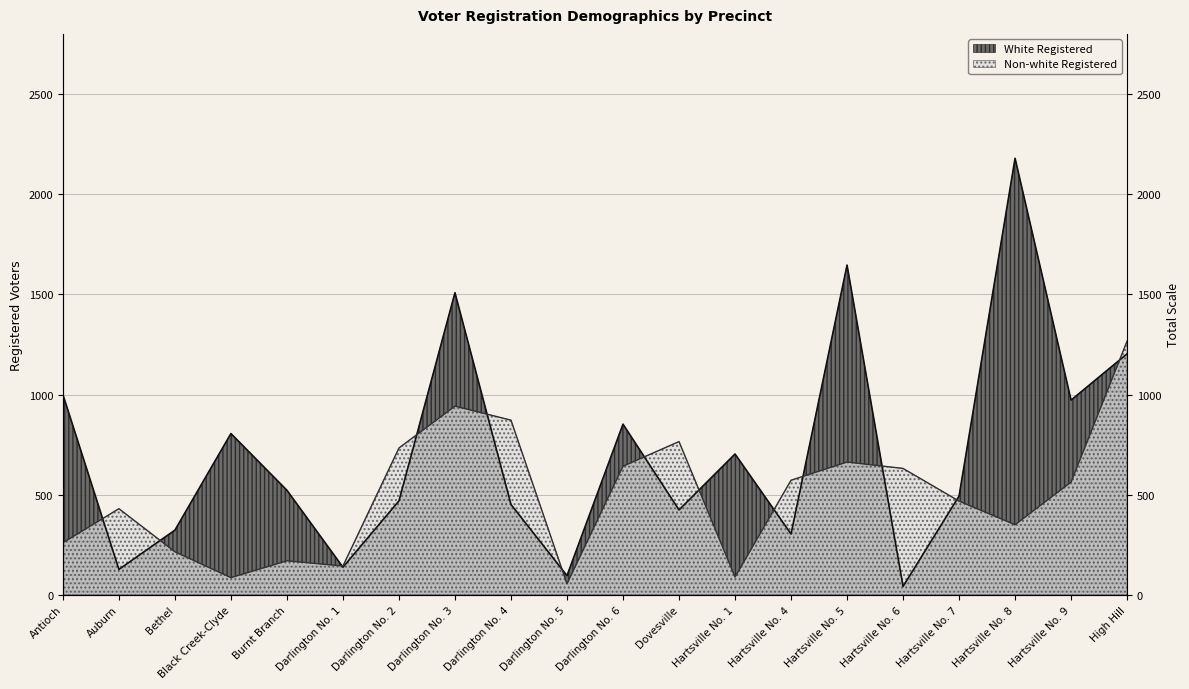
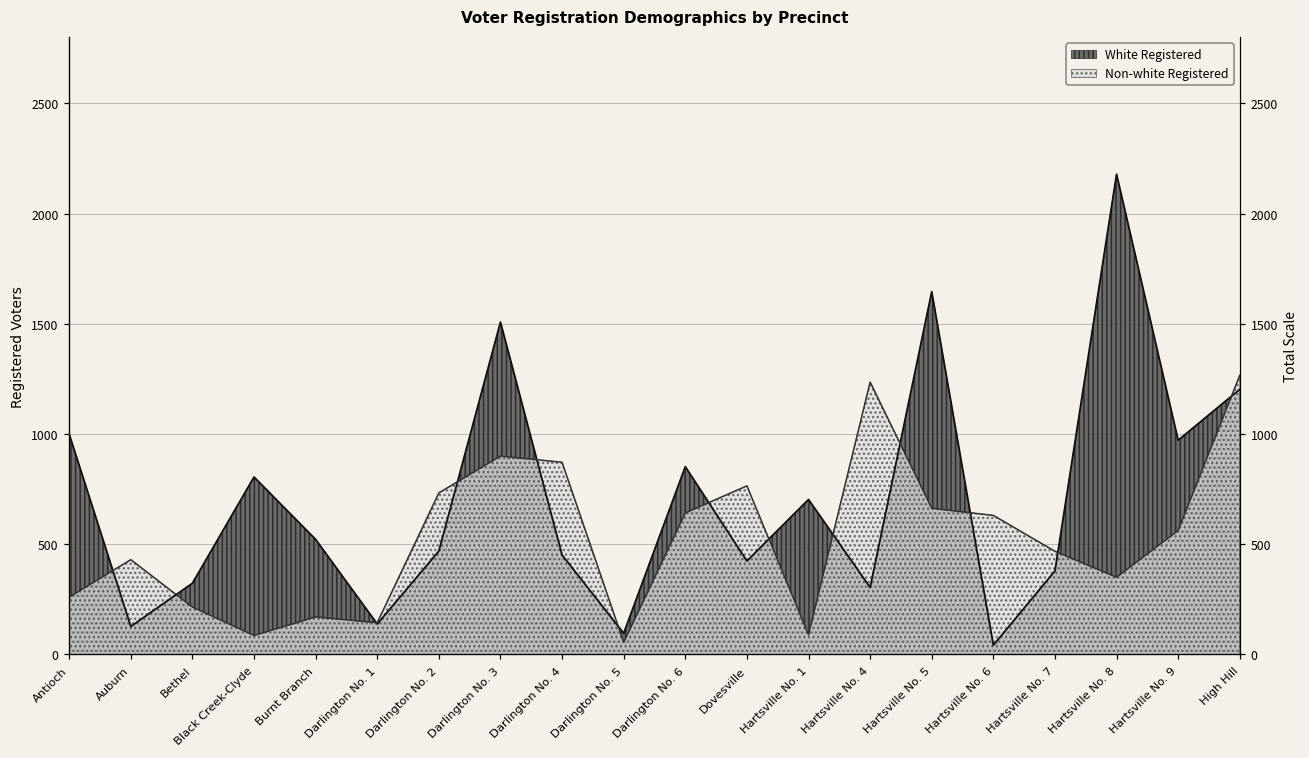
Non-white Registered, Darlington No. 3: 940 -> 900
Non-white Registered, Hartsville No. 4: 570 -> 1240
White Registered, Hartsville No. 7: 490 -> 380
